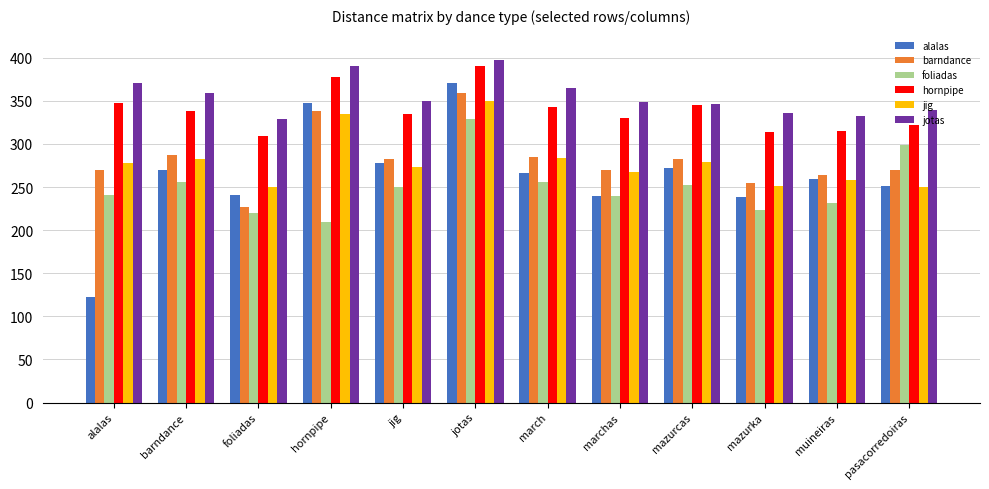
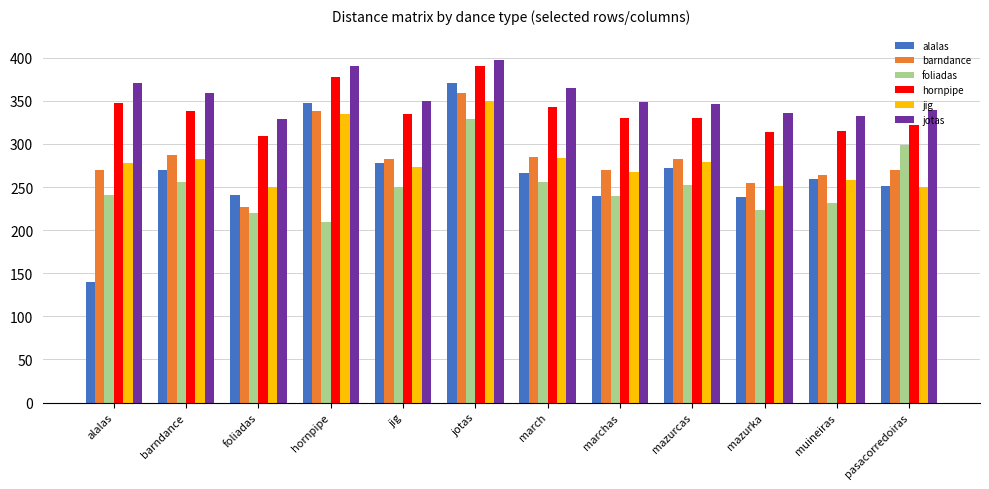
alalas, alalas: 120 -> 140
hornpipe, mazurcas: 340 -> 330
